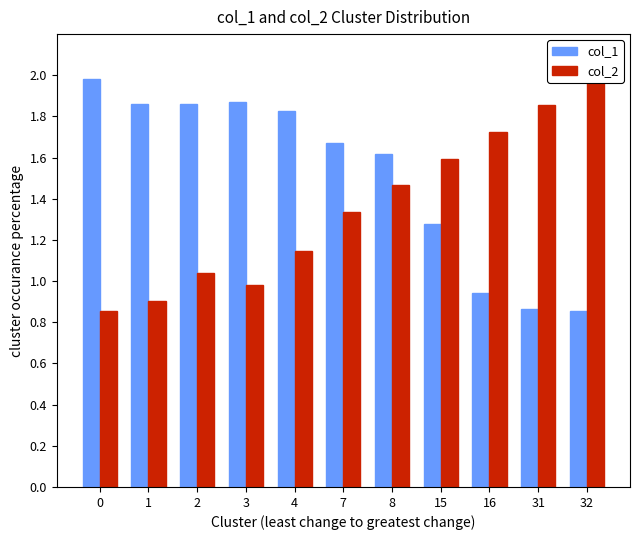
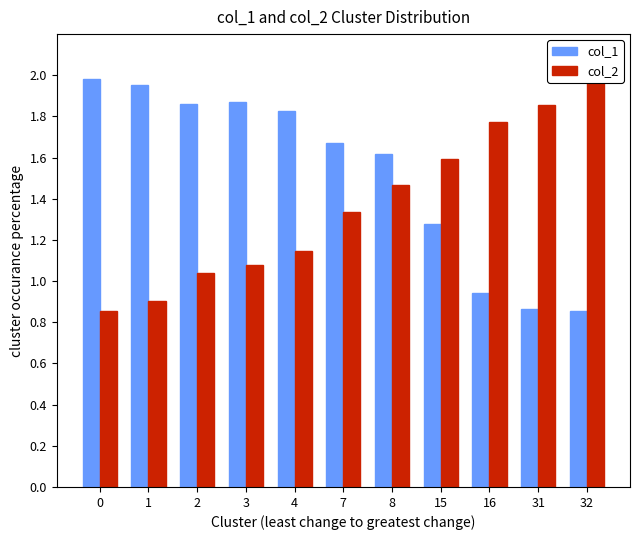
col_1, 1: 1.86 -> 1.95
col_2, 3: 0.98 -> 1.08
col_2, 16: 1.72 -> 1.77
